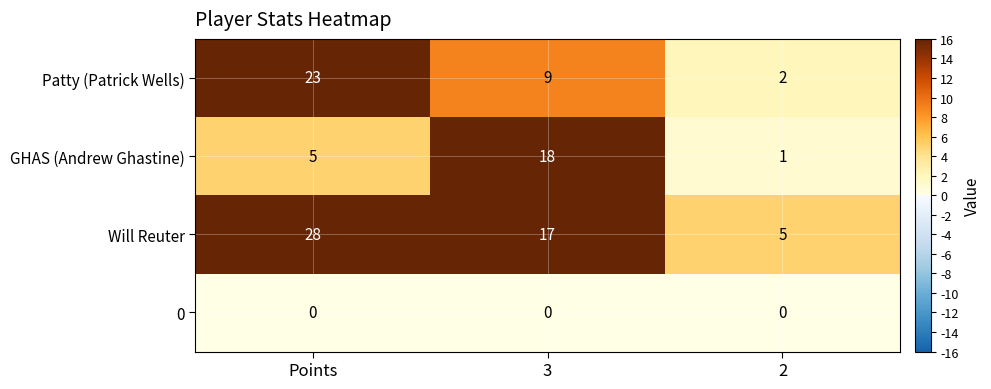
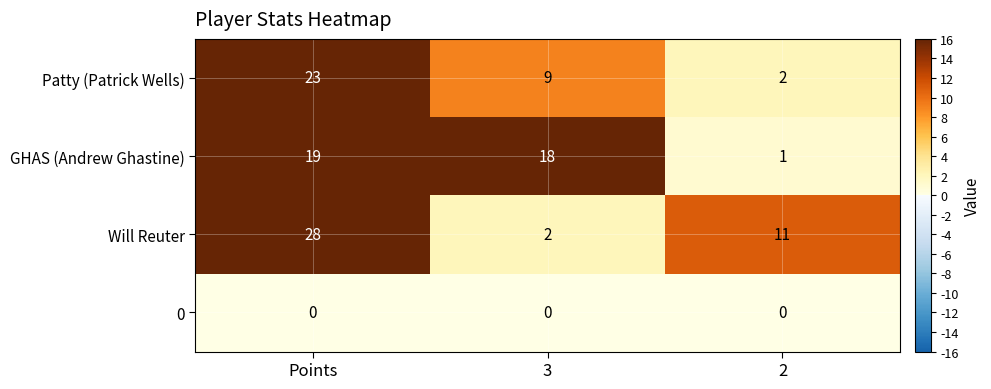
GHAS (Andrew Ghastine), Points: 5 -> 19
Will Reuter, 3: 17 -> 2
Will Reuter, 2: 5 -> 11
